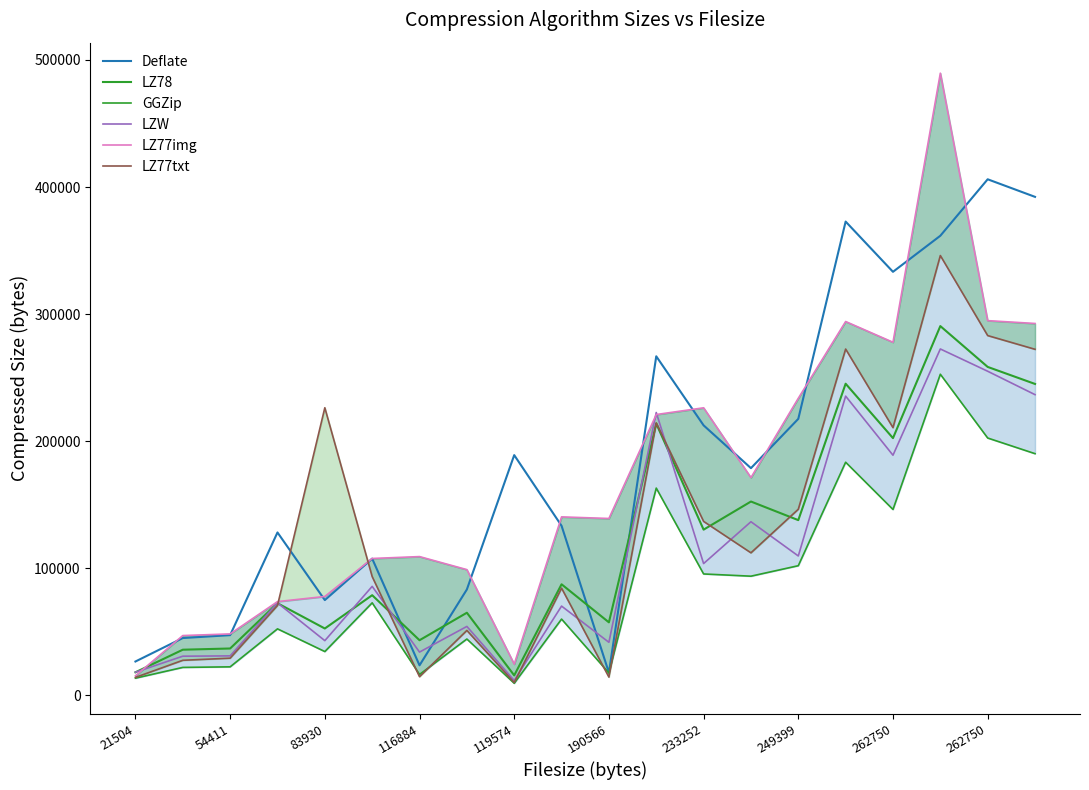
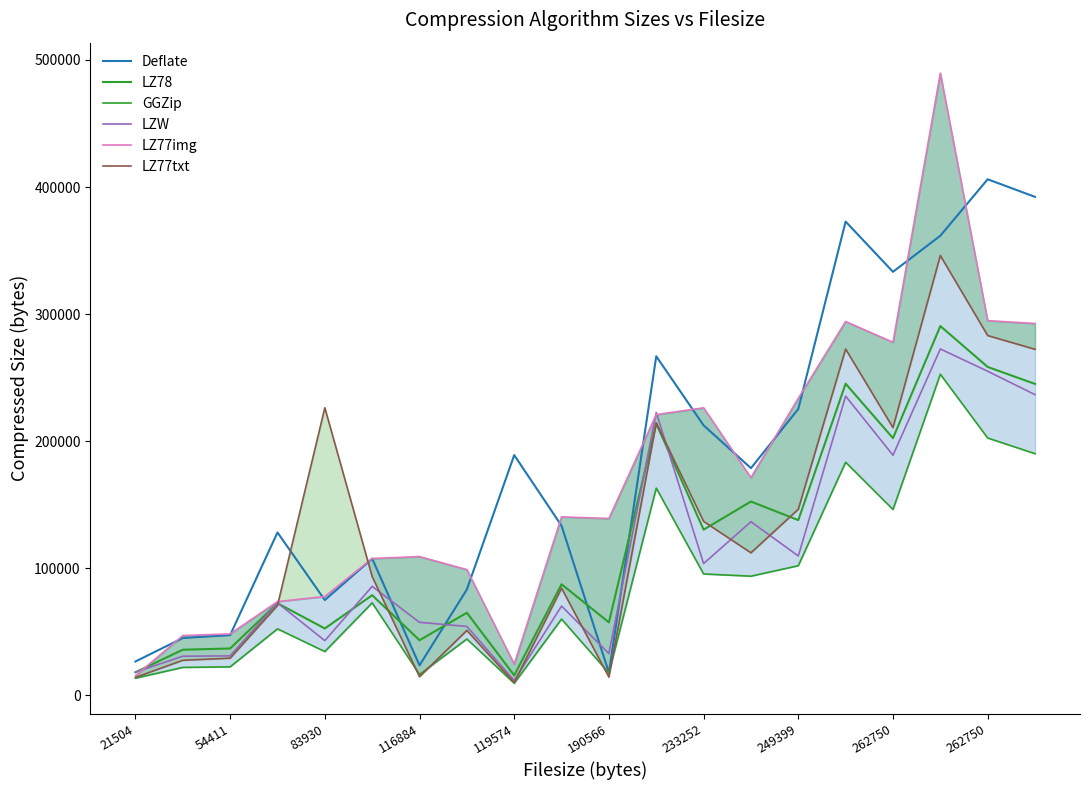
LZW, 116884: 34000 -> 57000
LZW, 190566: 42000 -> 33000
Deflate, 249399: 218000 -> 225000
